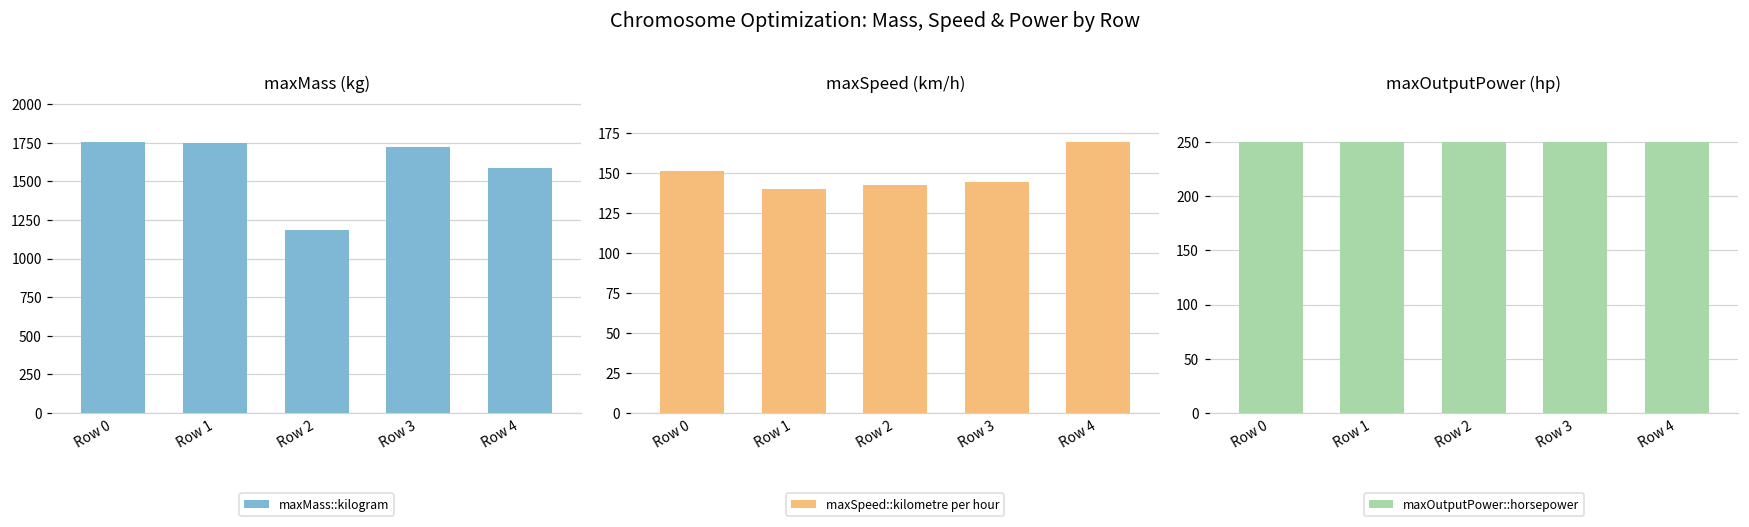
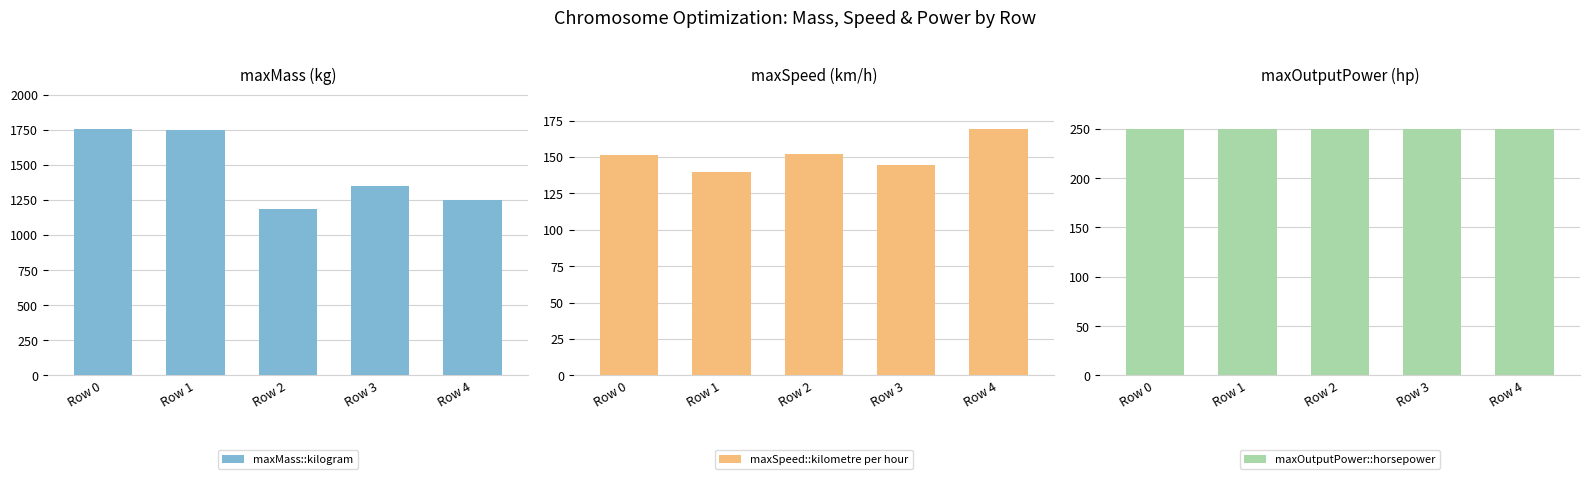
maxMass (kg), Row 3: 1720 -> 1350
maxMass (kg), Row 4: 1580 -> 1250
maxSpeed (km/h), Row 2: 142 -> 152
